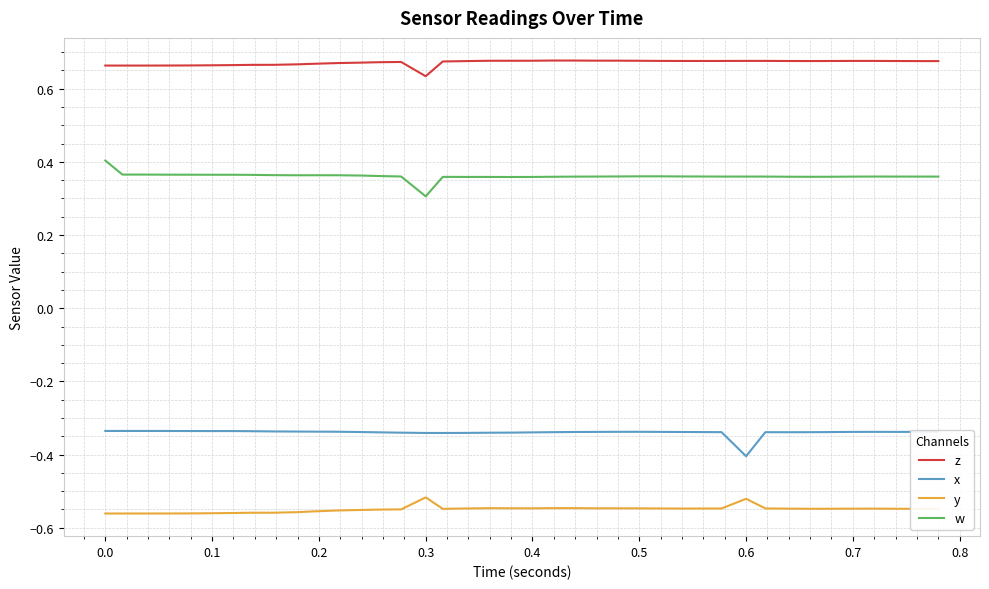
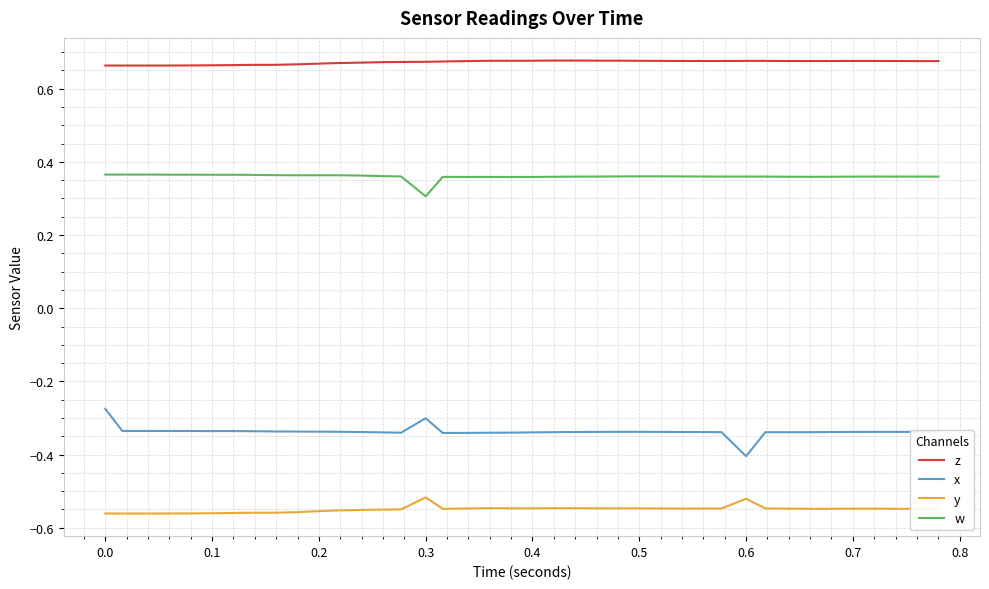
x, 0.0: -0.34 -> -0.28
w, 0.0: 0.40 -> 0.37
z, 0.3: 0.63 -> 0.67
x, 0.3: -0.34 -> -0.30
